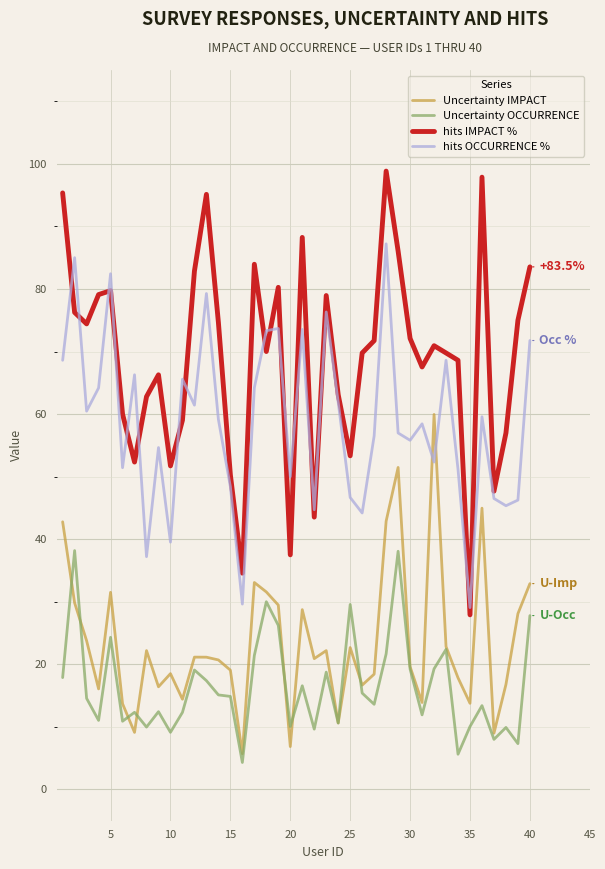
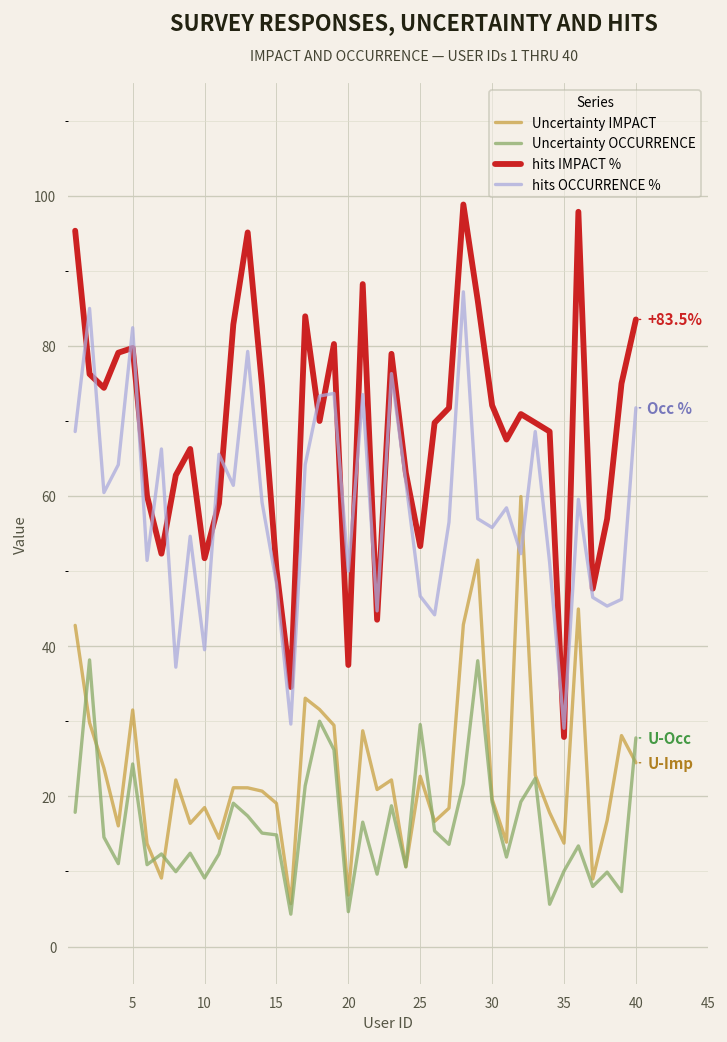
Uncertainty OCCURRENCE, 20: 10 -> 5
Uncertainty IMPACT, 40: 33 -> 24
